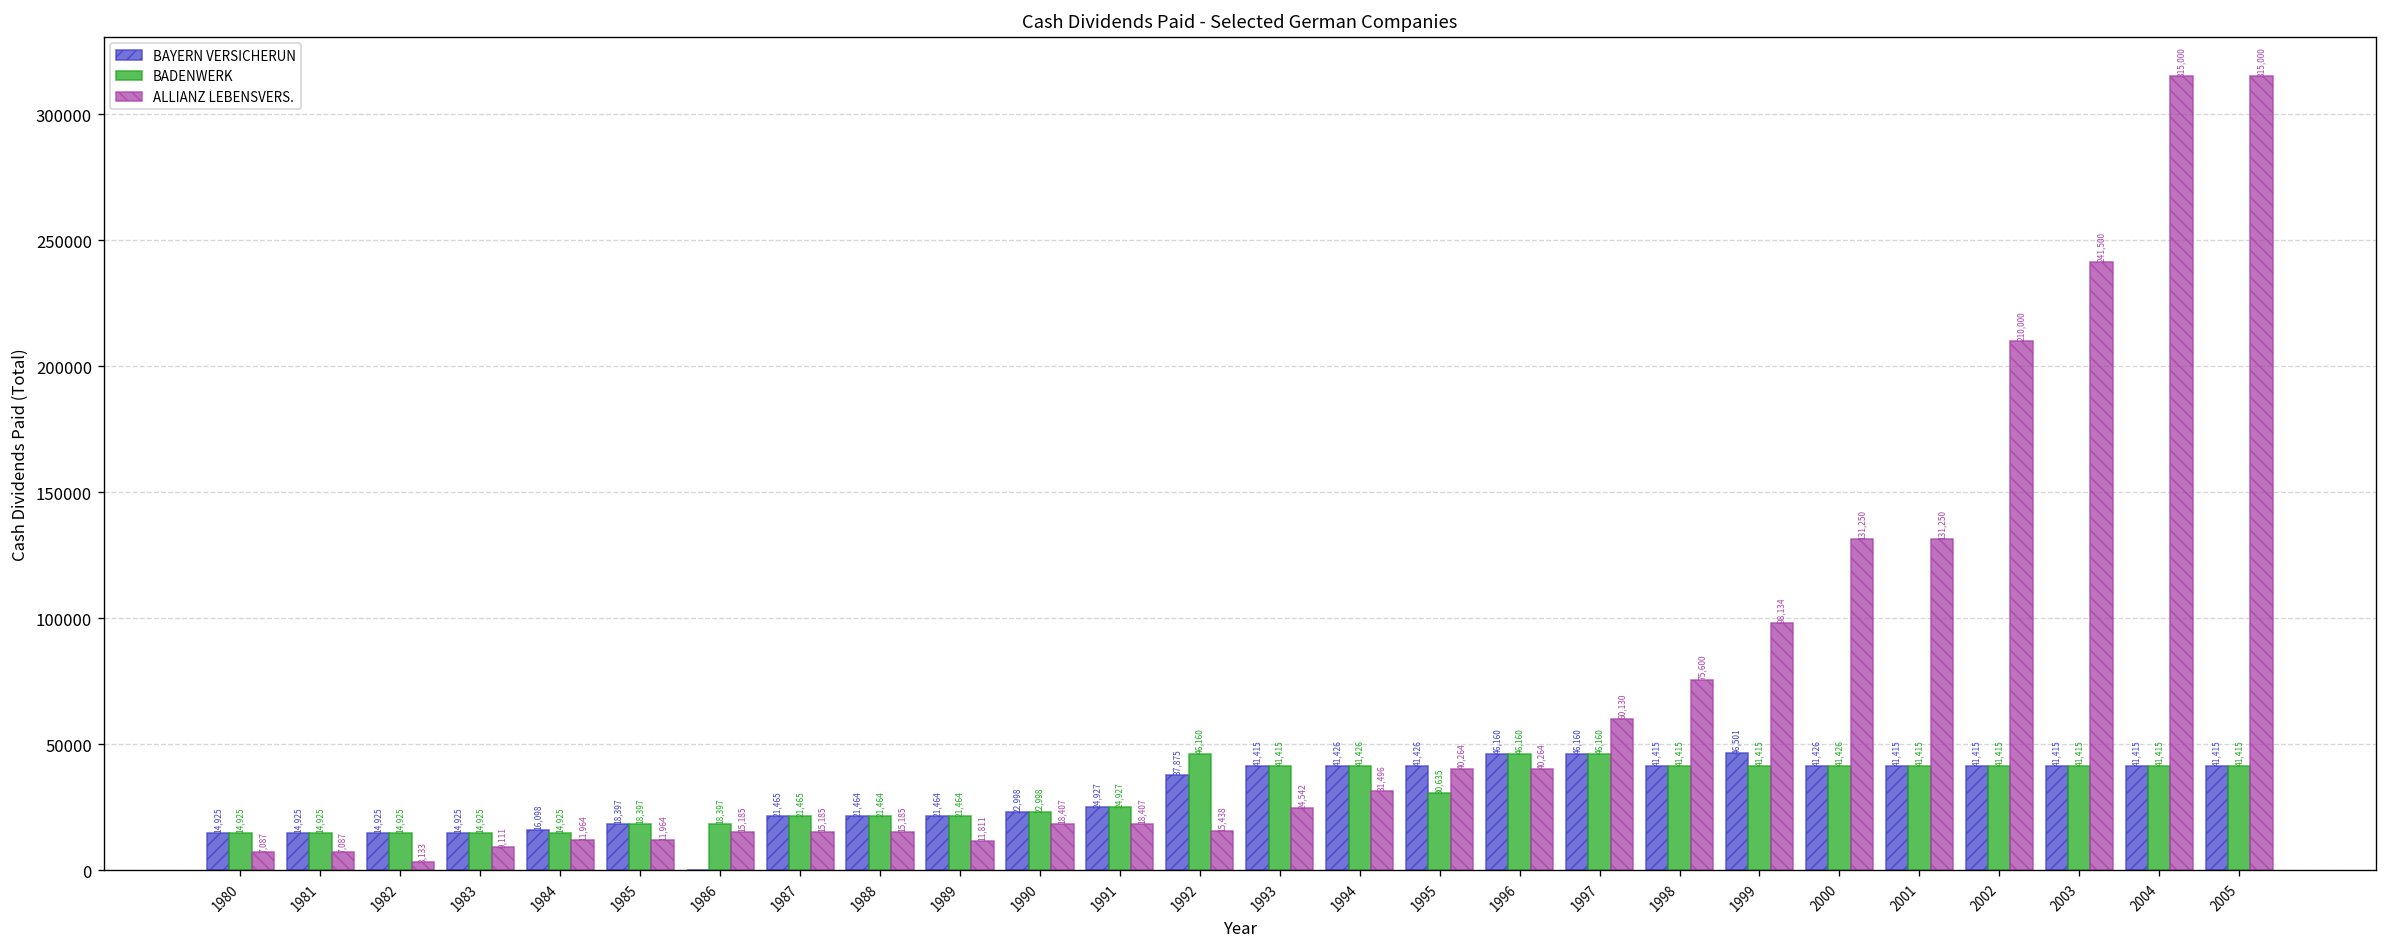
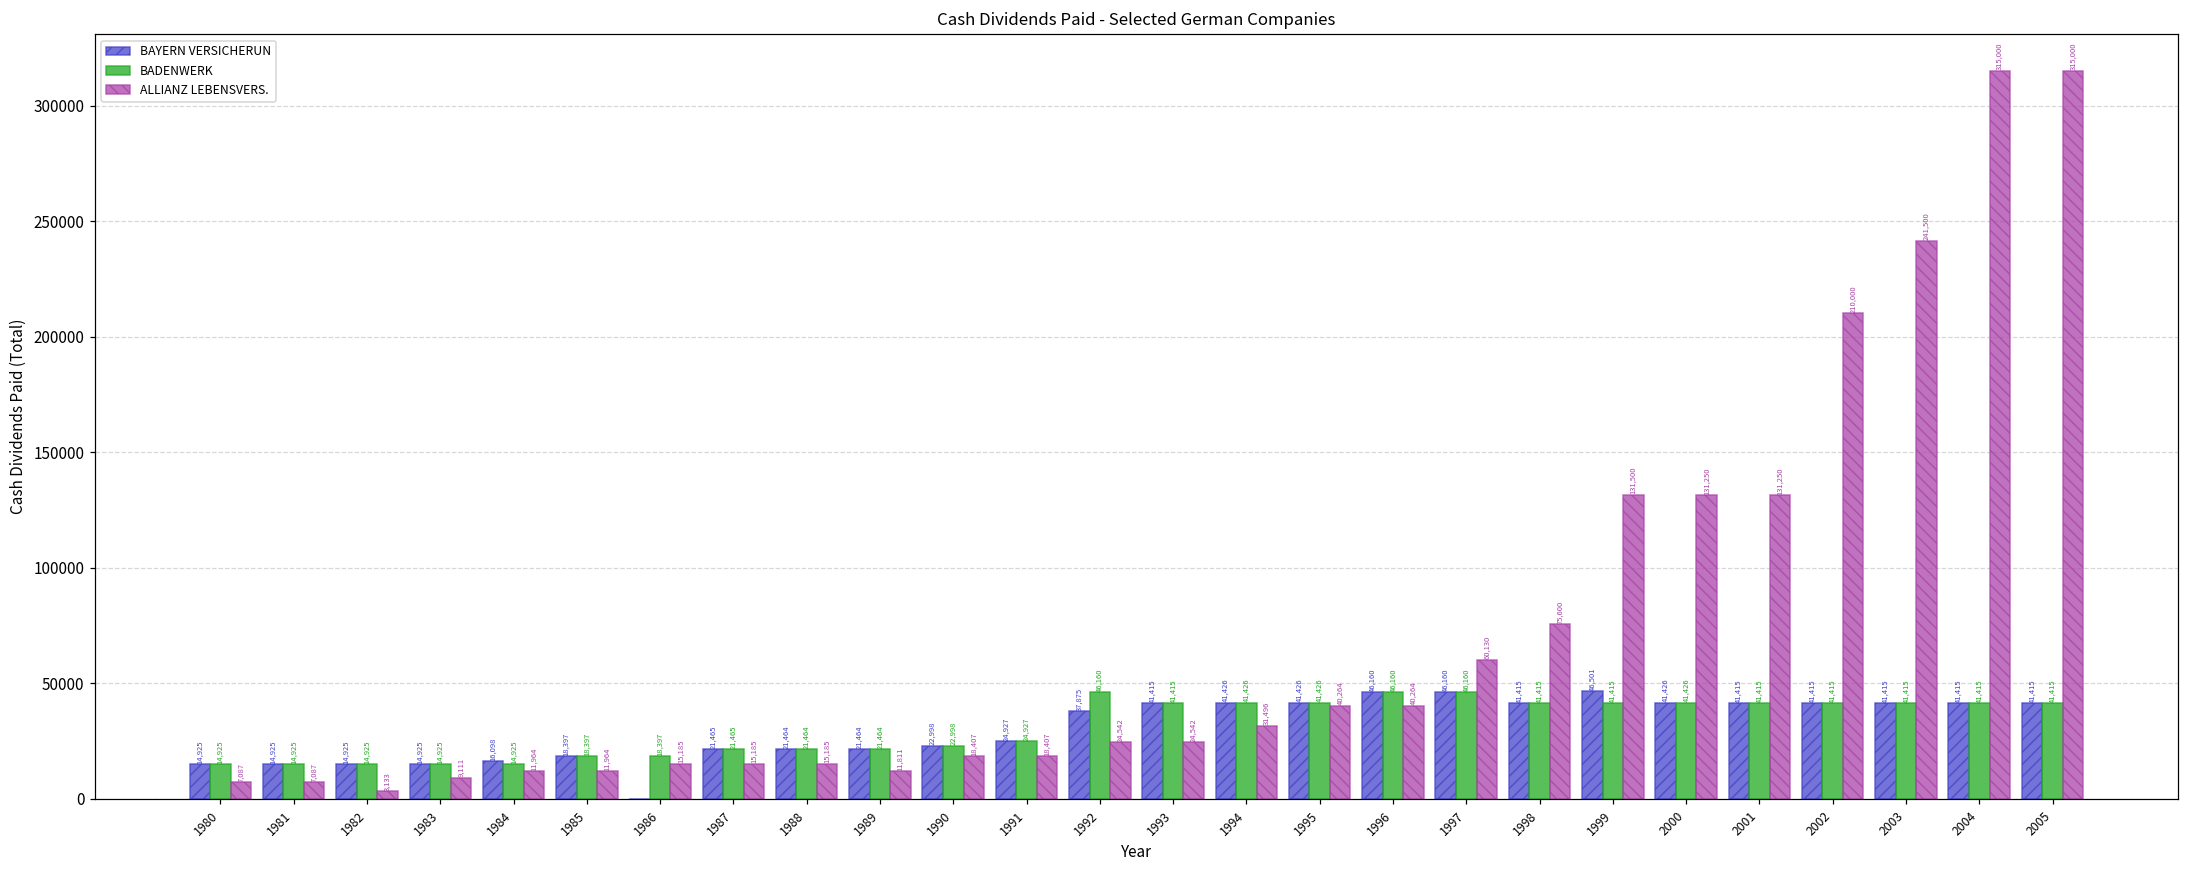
ALLIANZ LEBENSVERS., 1992: 15,438 -> 24,542
BADENWERK, 1995: 30,635 -> 41,426
ALLIANZ LEBENSVERS., 1999: 98,134 -> 131,500
